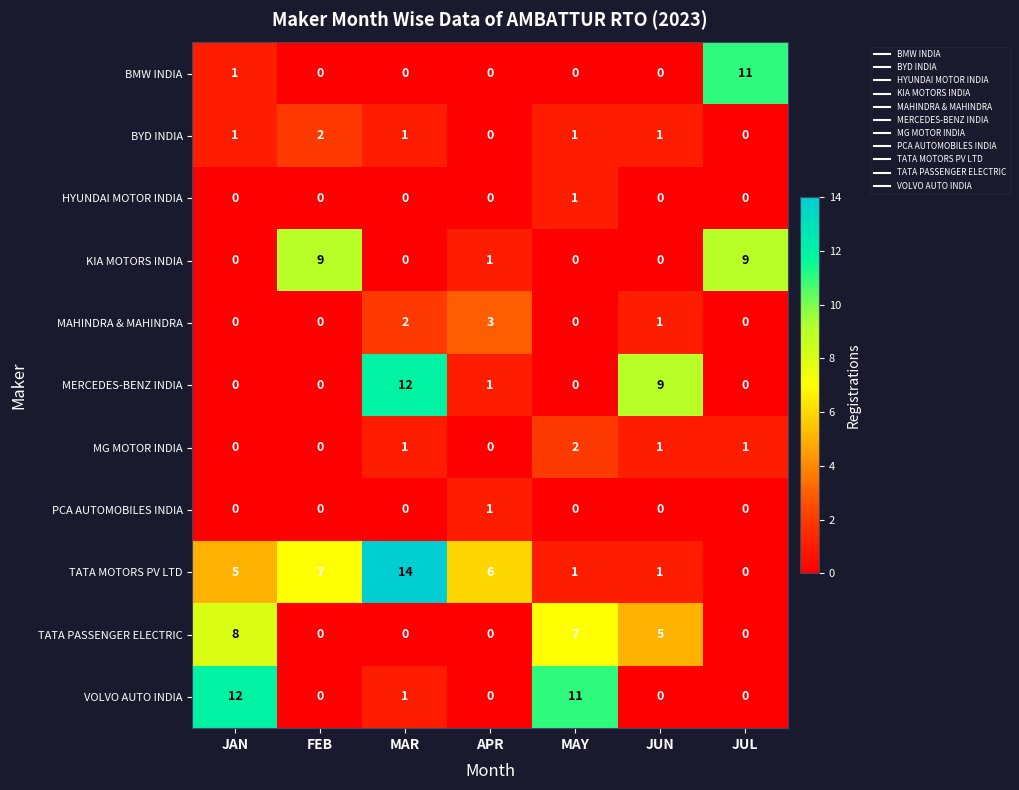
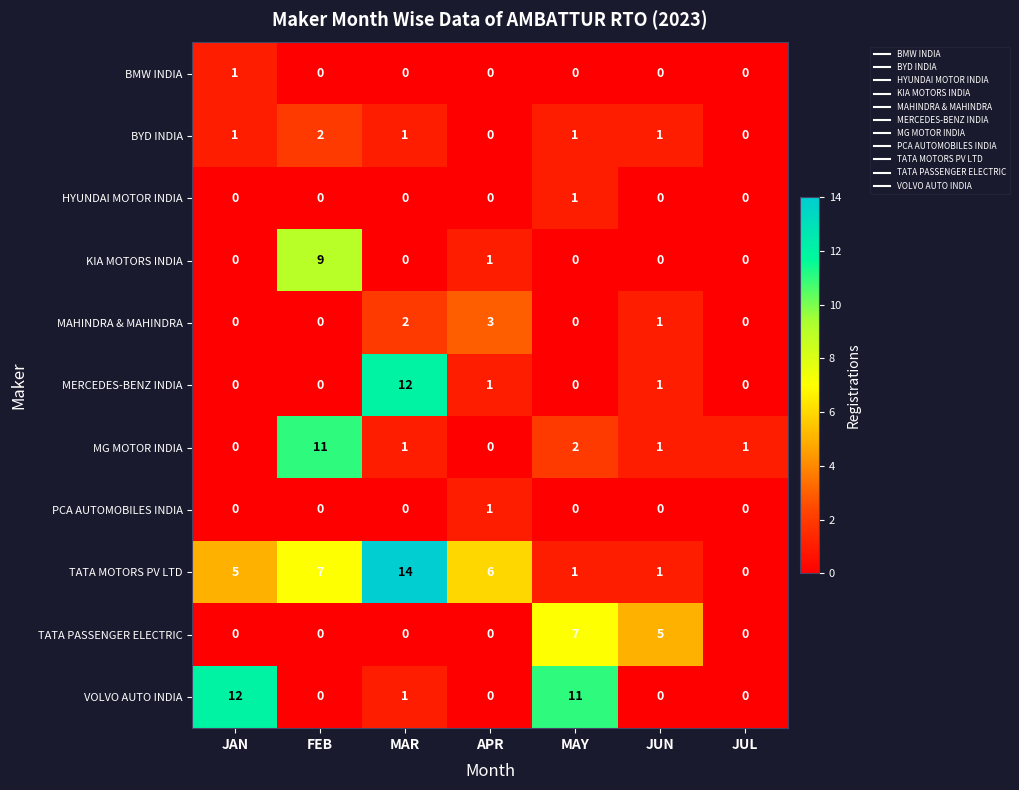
BMW INDIA, JUL: 11 -> 0
KIA MOTORS INDIA, JUL: 9 -> 0
MERCEDES-BENZ INDIA, JUN: 9 -> 1
MG MOTOR INDIA, FEB: 0 -> 11
TATA PASSENGER ELECTRIC, JAN: 8 -> 0
